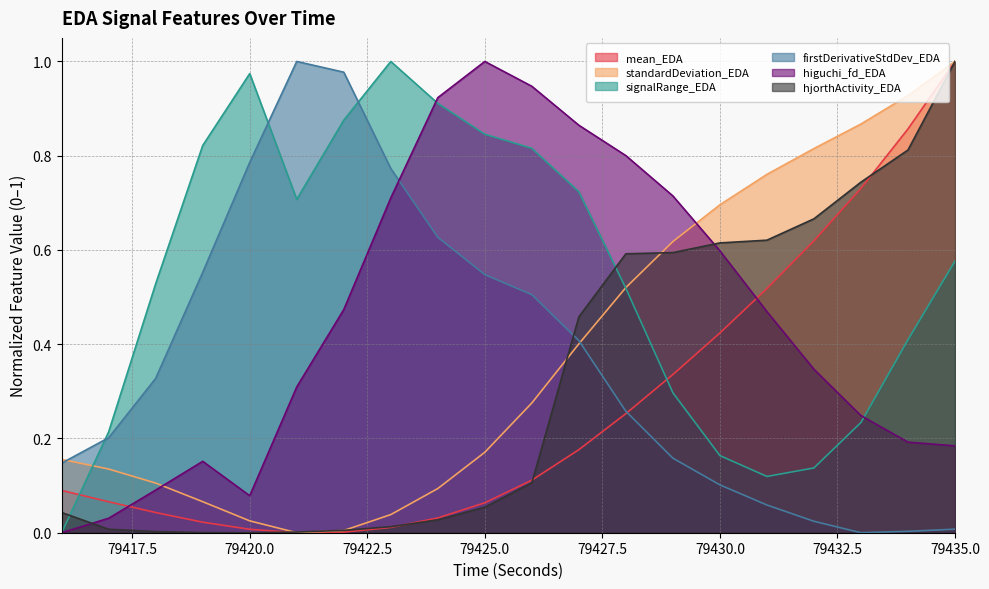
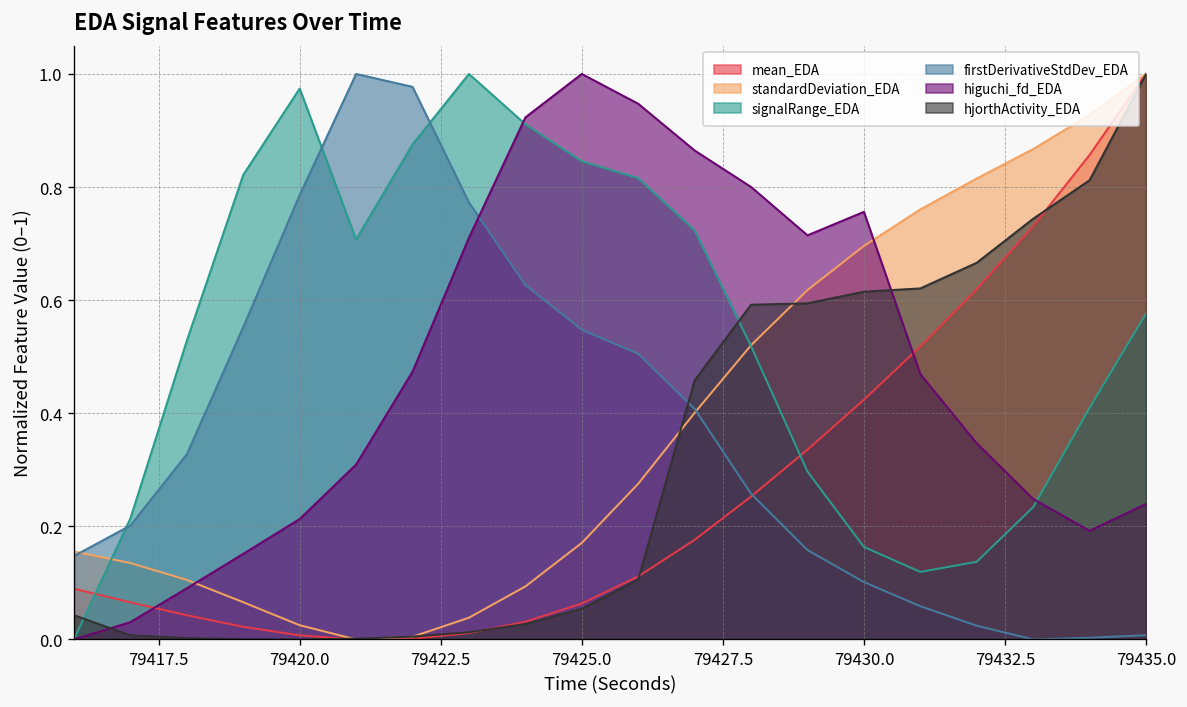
higuchi_fd_EDA, 79420.0: 0.08 -> 0.21
higuchi_fd_EDA, 79430.0: 0.60 -> 0.76
higuchi_fd_EDA, 79435.0: 0.18 -> 0.24
